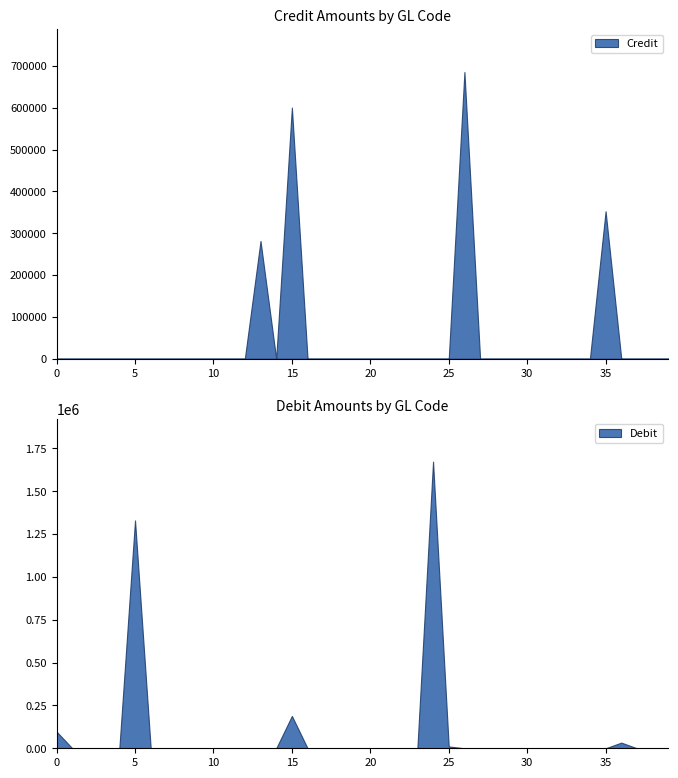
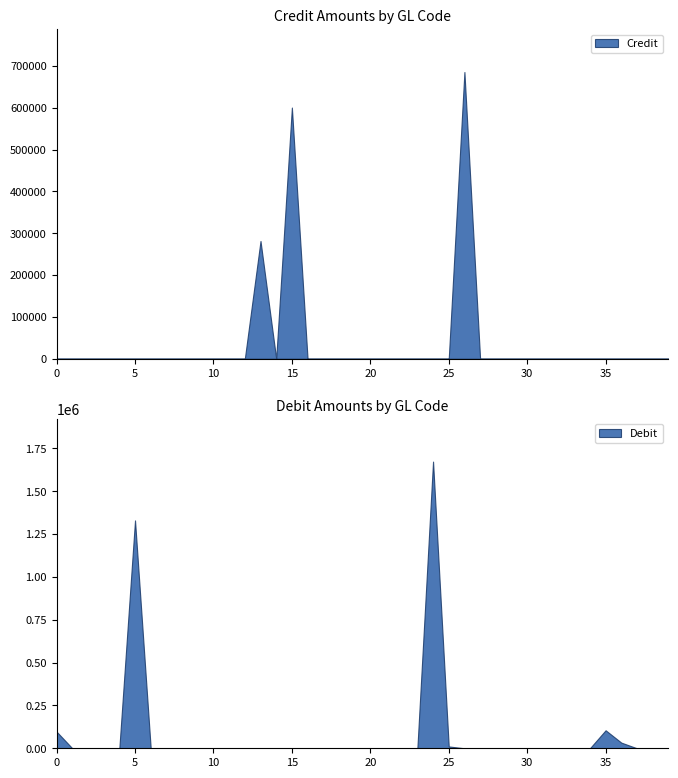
Credit Amounts by GL Code, 35: 350000 -> 0
Debit Amounts by GL Code, 15: 190000 -> 0
Debit Amounts by GL Code, 35: 0 -> 110000
